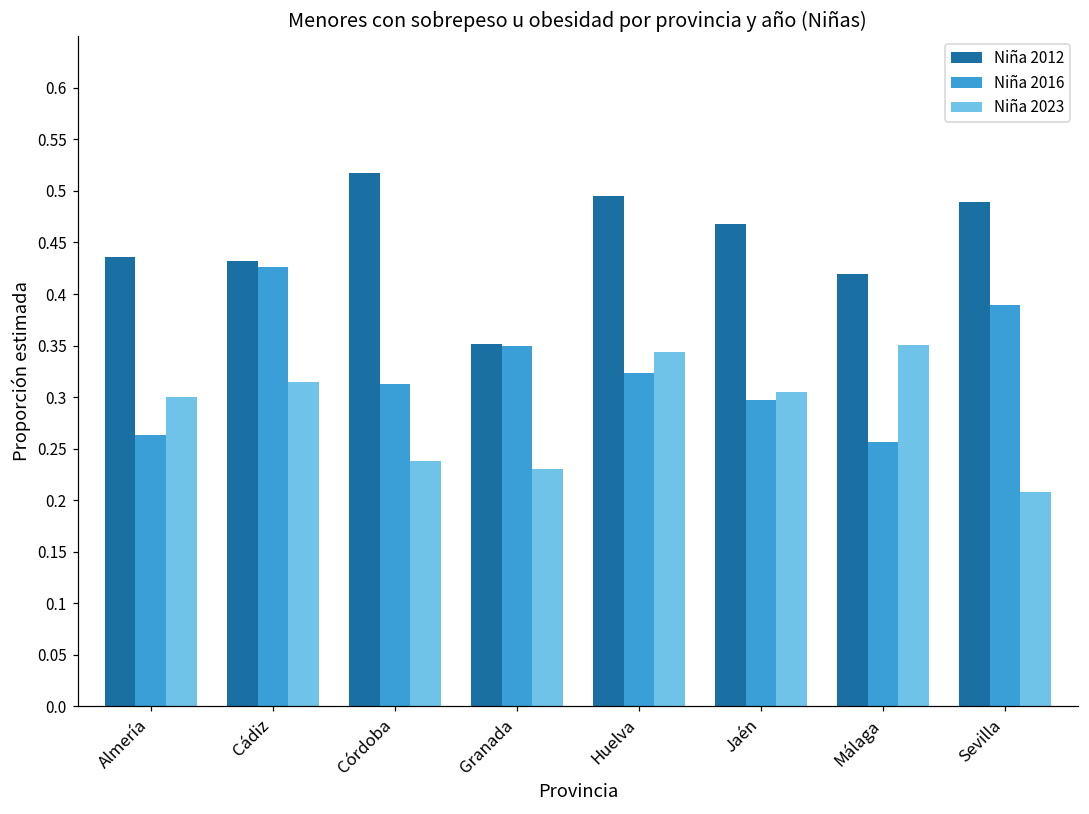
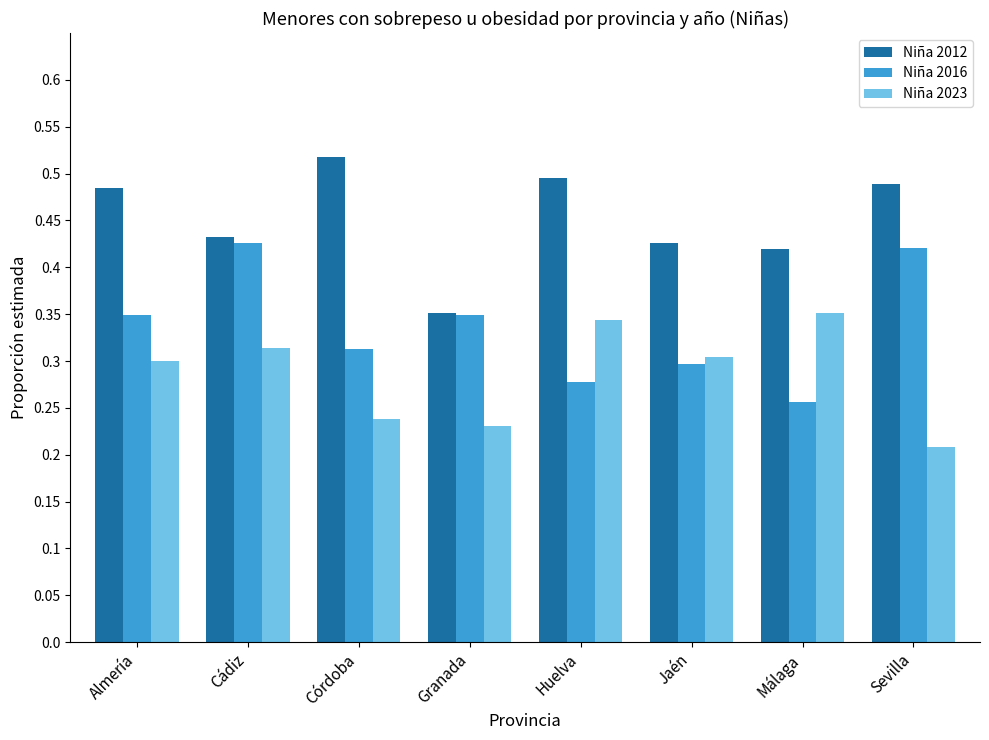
Niña 2012, Almería: 0.44 -> 0.48
Niña 2016, Almería: 0.26 -> 0.35
Niña 2016, Huelva: 0.32 -> 0.28
Niña 2012, Jaén: 0.47 -> 0.43
Niña 2016, Sevilla: 0.39 -> 0.42
